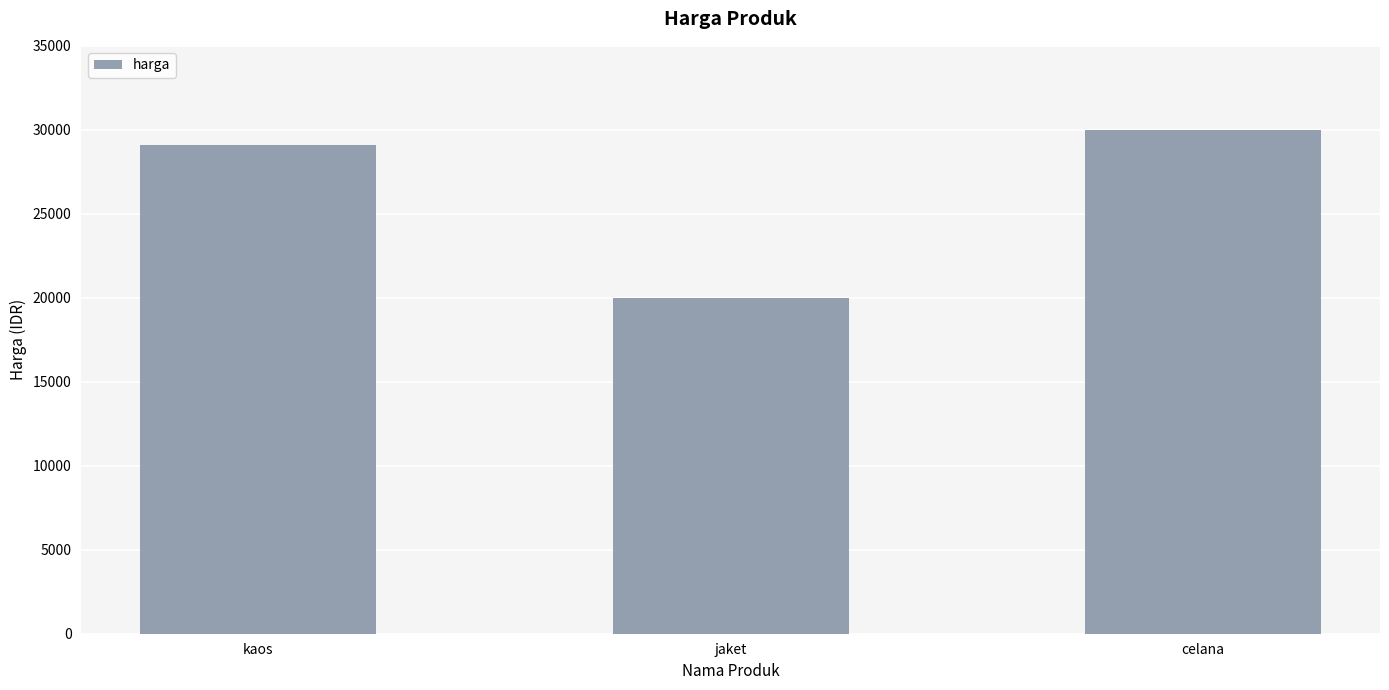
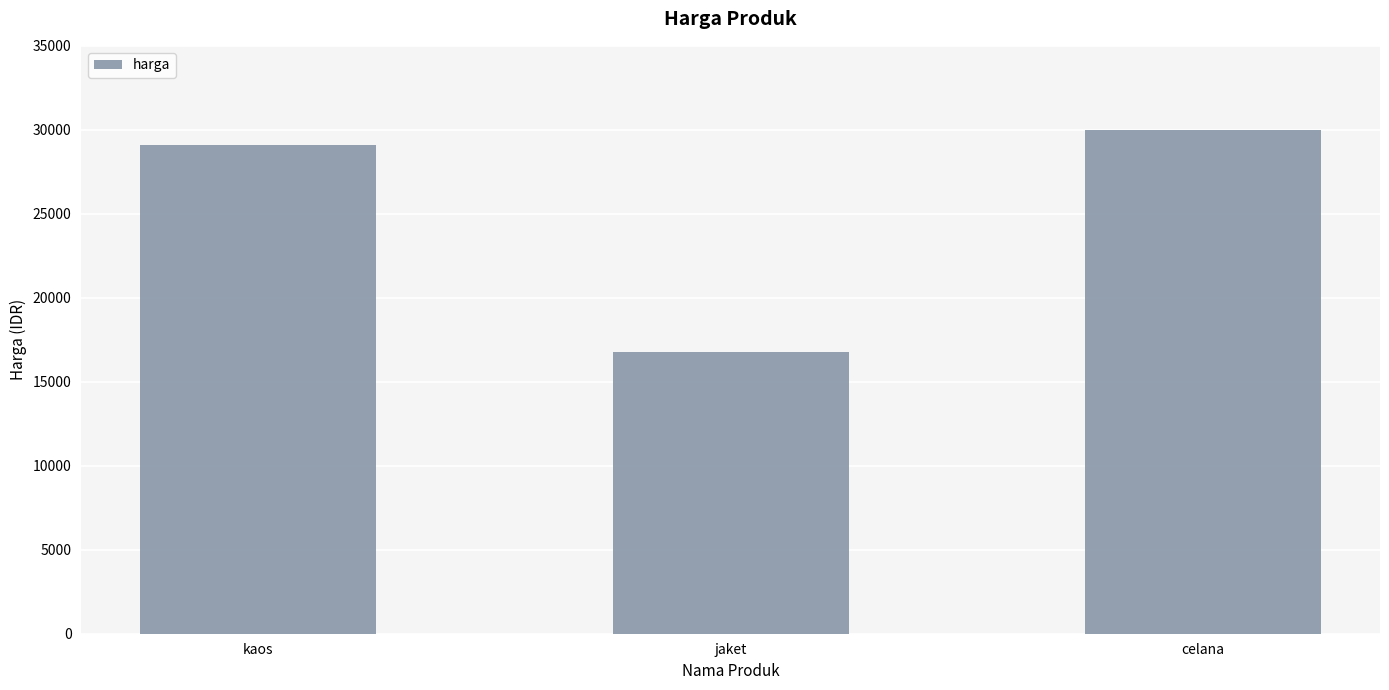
jaket: 20000 -> 16800
